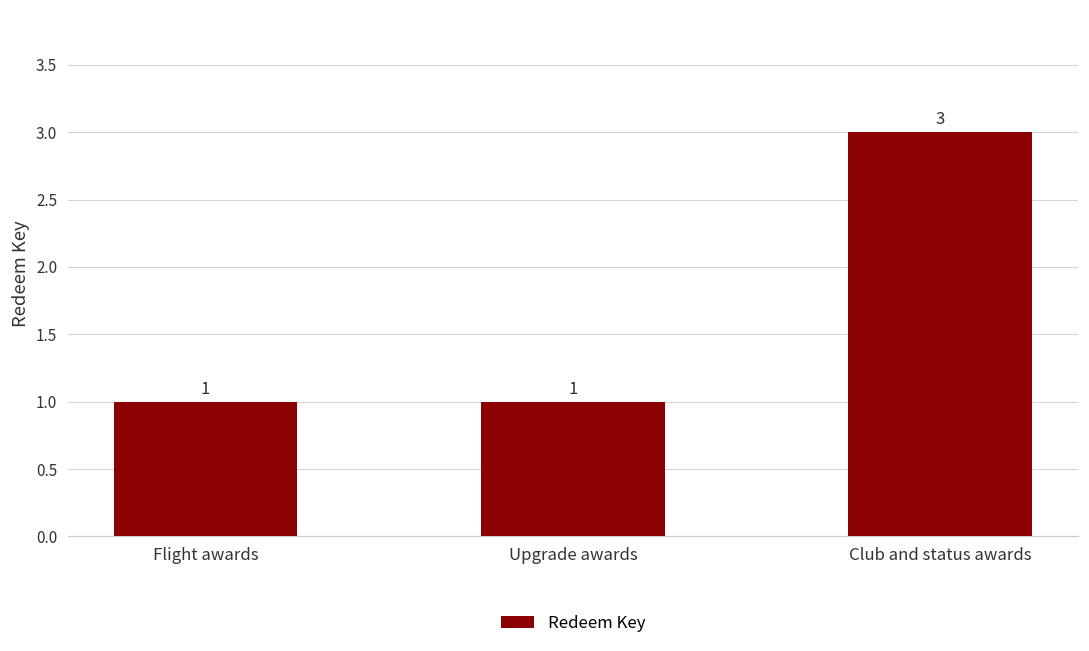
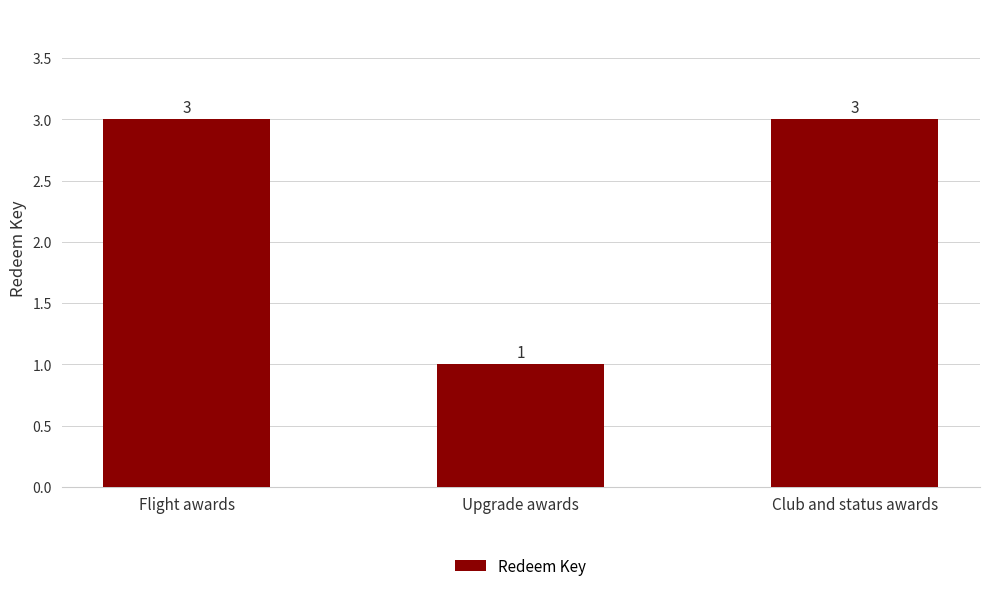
Flight awards: 1 -> 3
